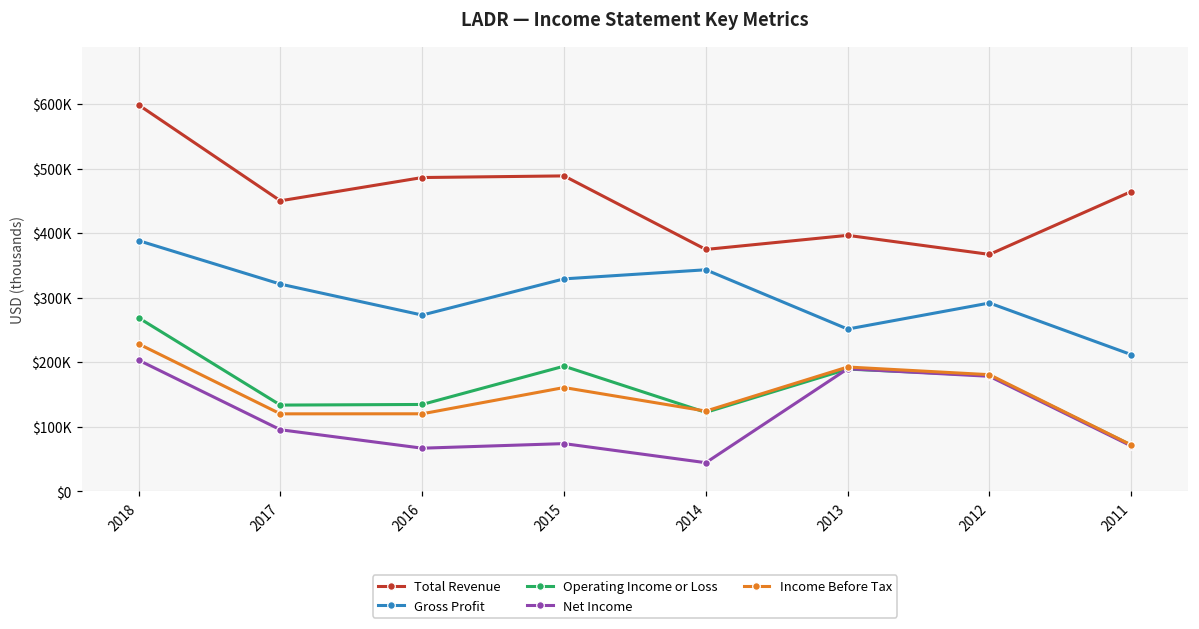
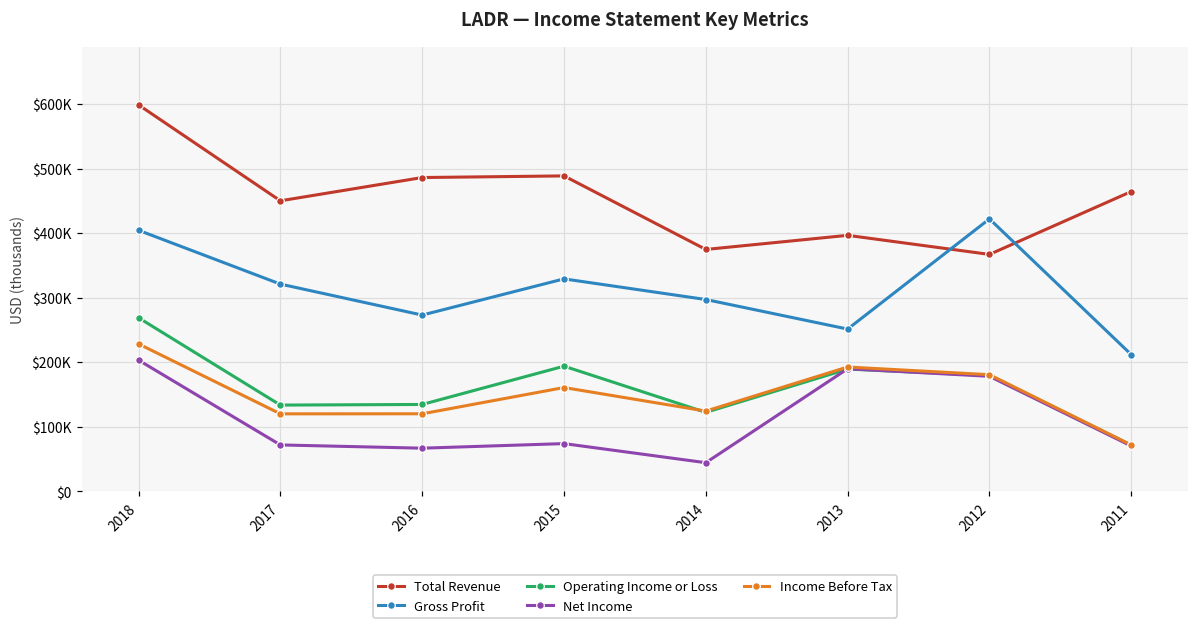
Gross Profit, 2018: $390000 -> $400000
Net Income, 2017: $100000 -> $70000
Gross Profit, 2014: $340000 -> $300000
Gross Profit, 2012: $290000 -> $420000
